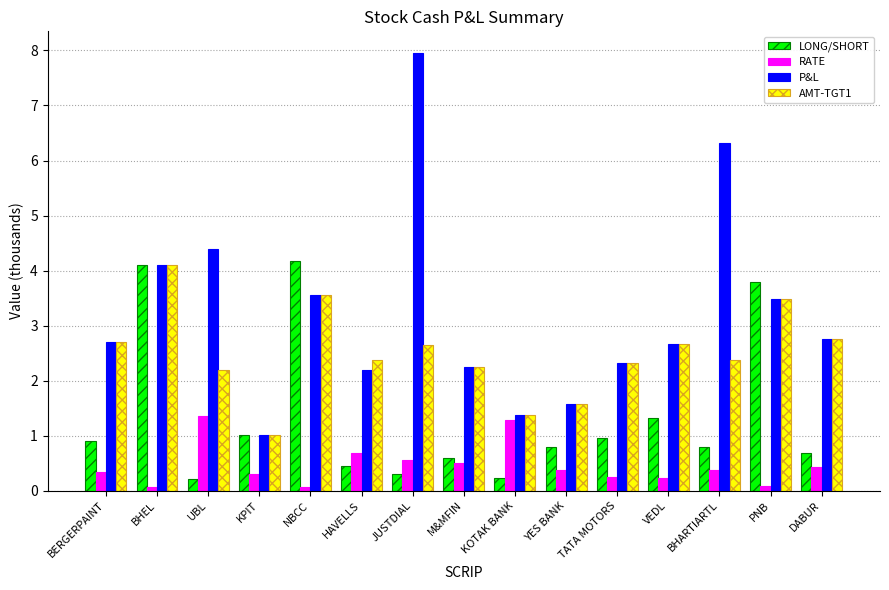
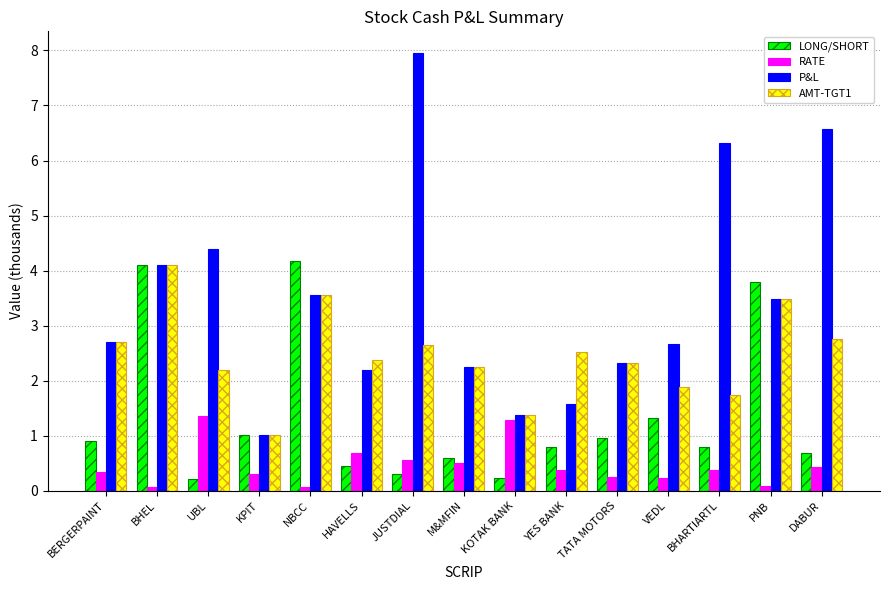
AMT-TGT1, YES BANK: 1.6 -> 2.5
AMT-TGT1, VEDL: 2.7 -> 1.9
AMT-TGT1, BHARTIARTL: 2.4 -> 1.7
P&L, DABUR: 2.8 -> 6.6
